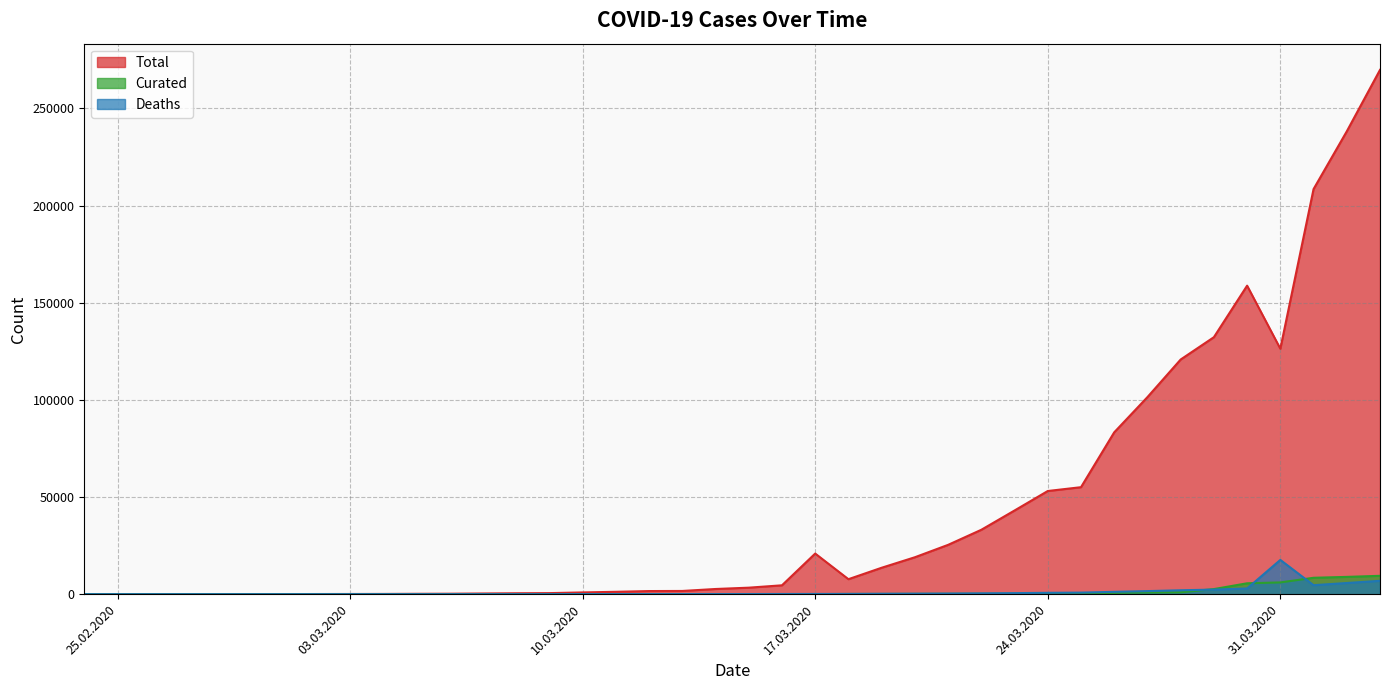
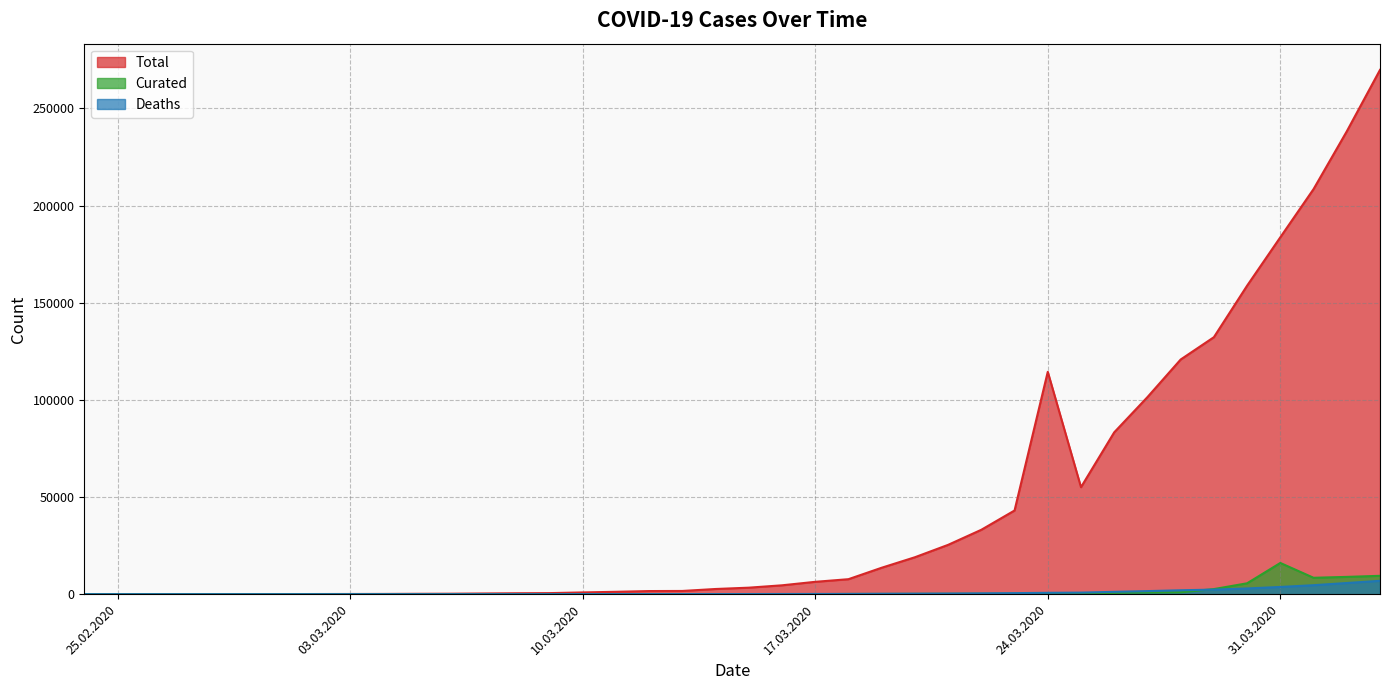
Total, 17.03.2020: 21000 -> 6000
Total, 24.03.2020: 53000 -> 114000
Total, 31.03.2020: 126000 -> 184000
Curated, 31.03.2020: 6000 -> 16000
Deaths, 31.03.2020: 18000 -> 4000
